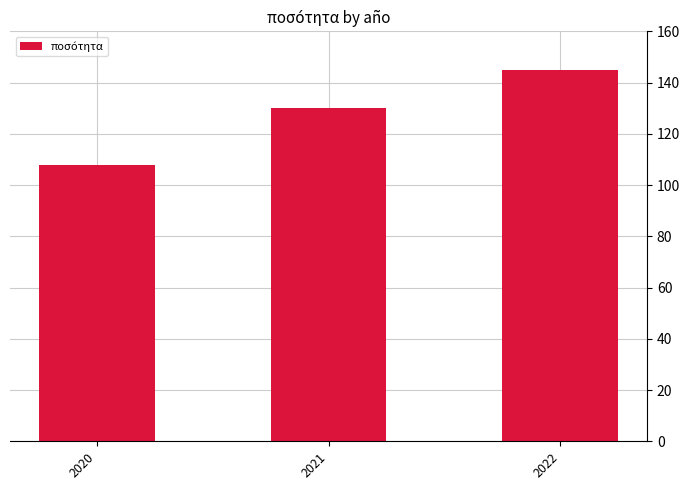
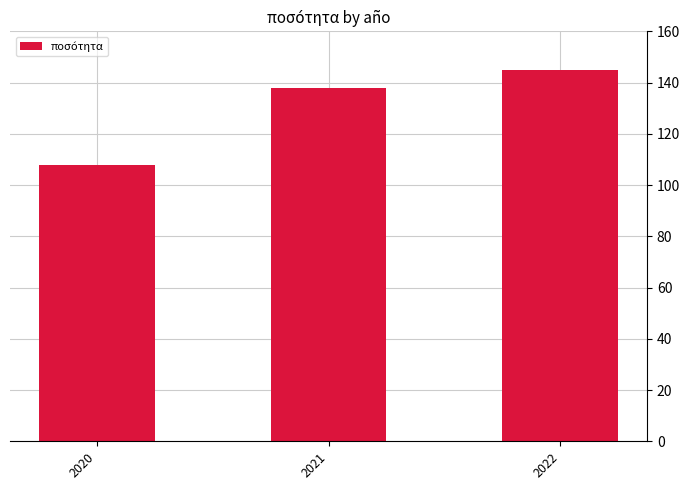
2021: 130 -> 138
